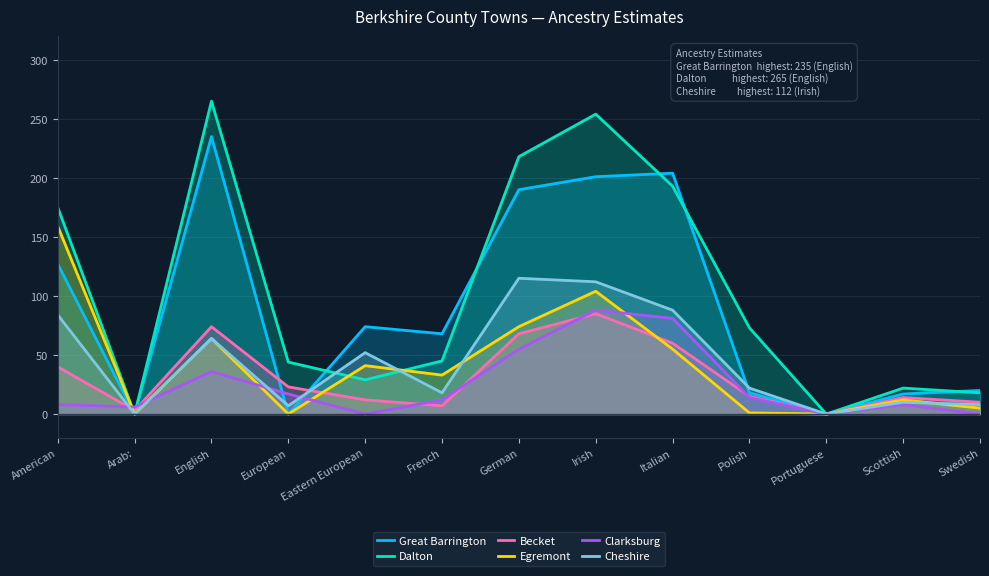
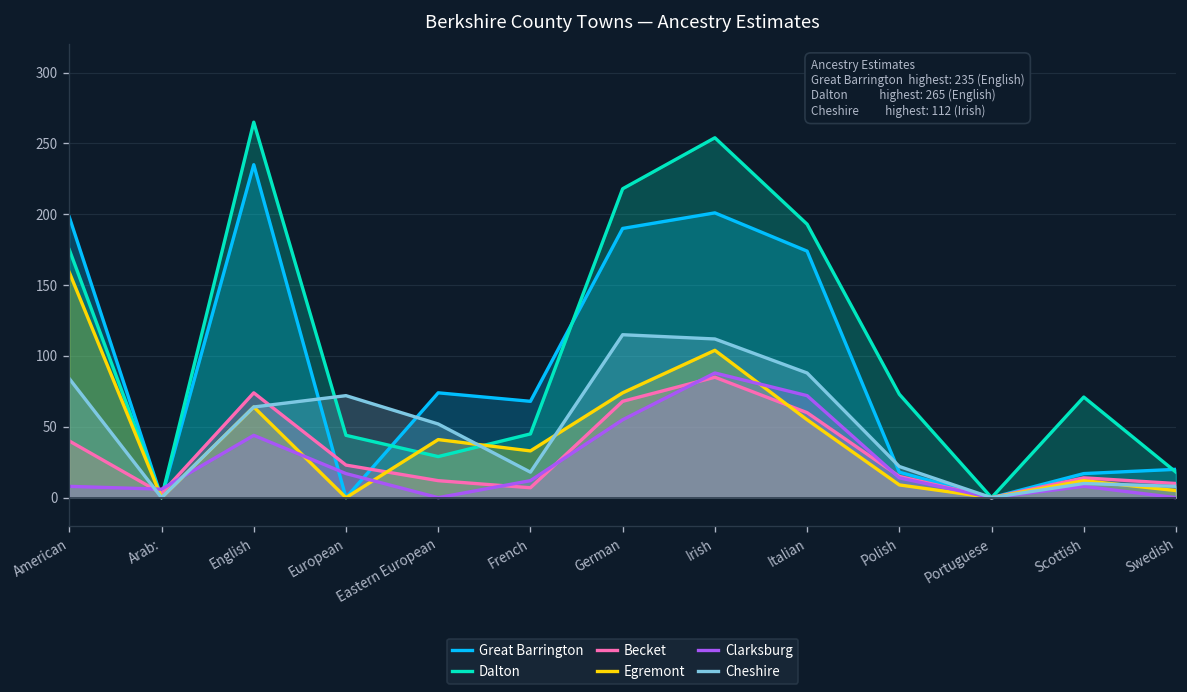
Great Barrington, American: 127 -> 198
Clarksburg, English: 36 -> 44
Cheshire, European: 7 -> 72
Great Barrington, Italian: 204 -> 174
Clarksburg, Italian: 81 -> 72
Egremont, Polish: 1 -> 9
Dalton, Scottish: 22 -> 71
